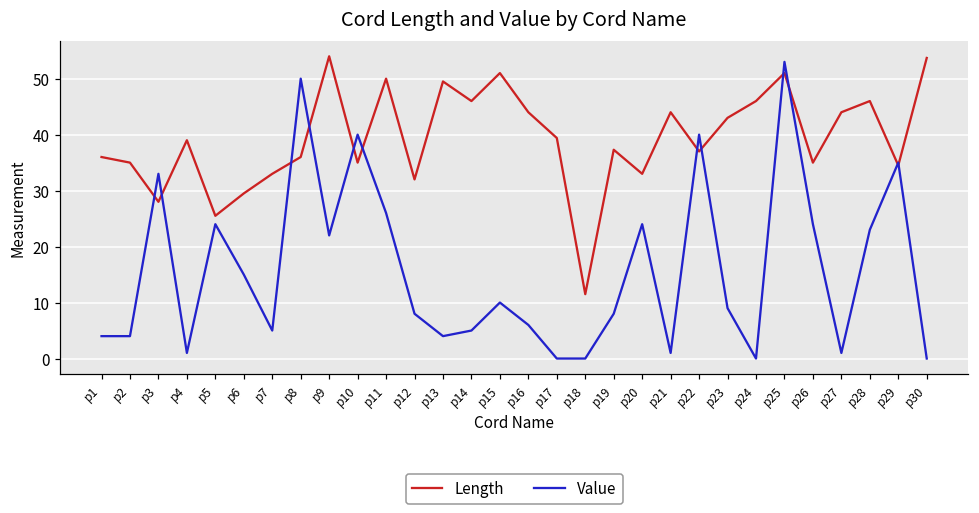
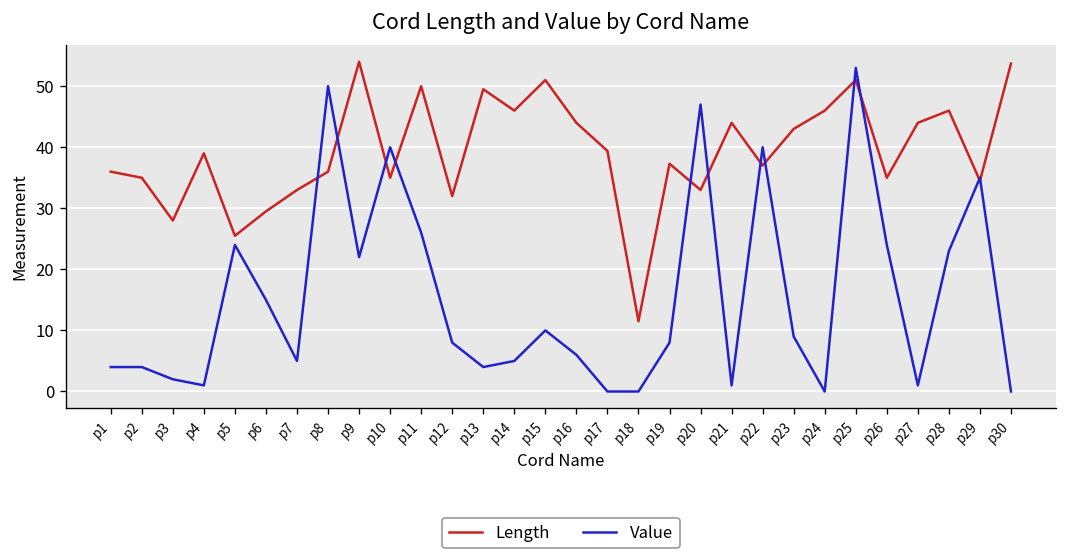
Value, p3: 33 -> 2
Value, p20: 24 -> 47
